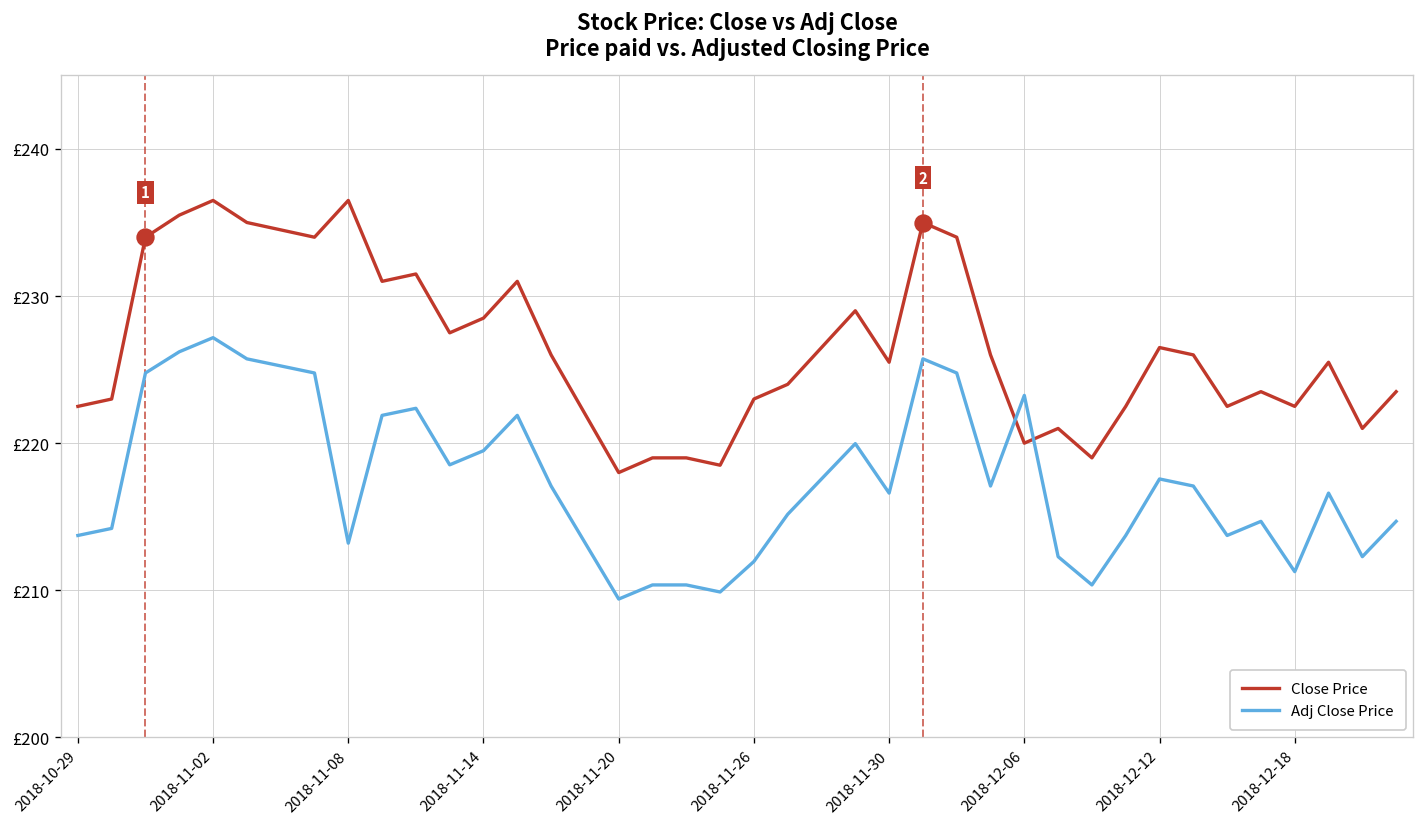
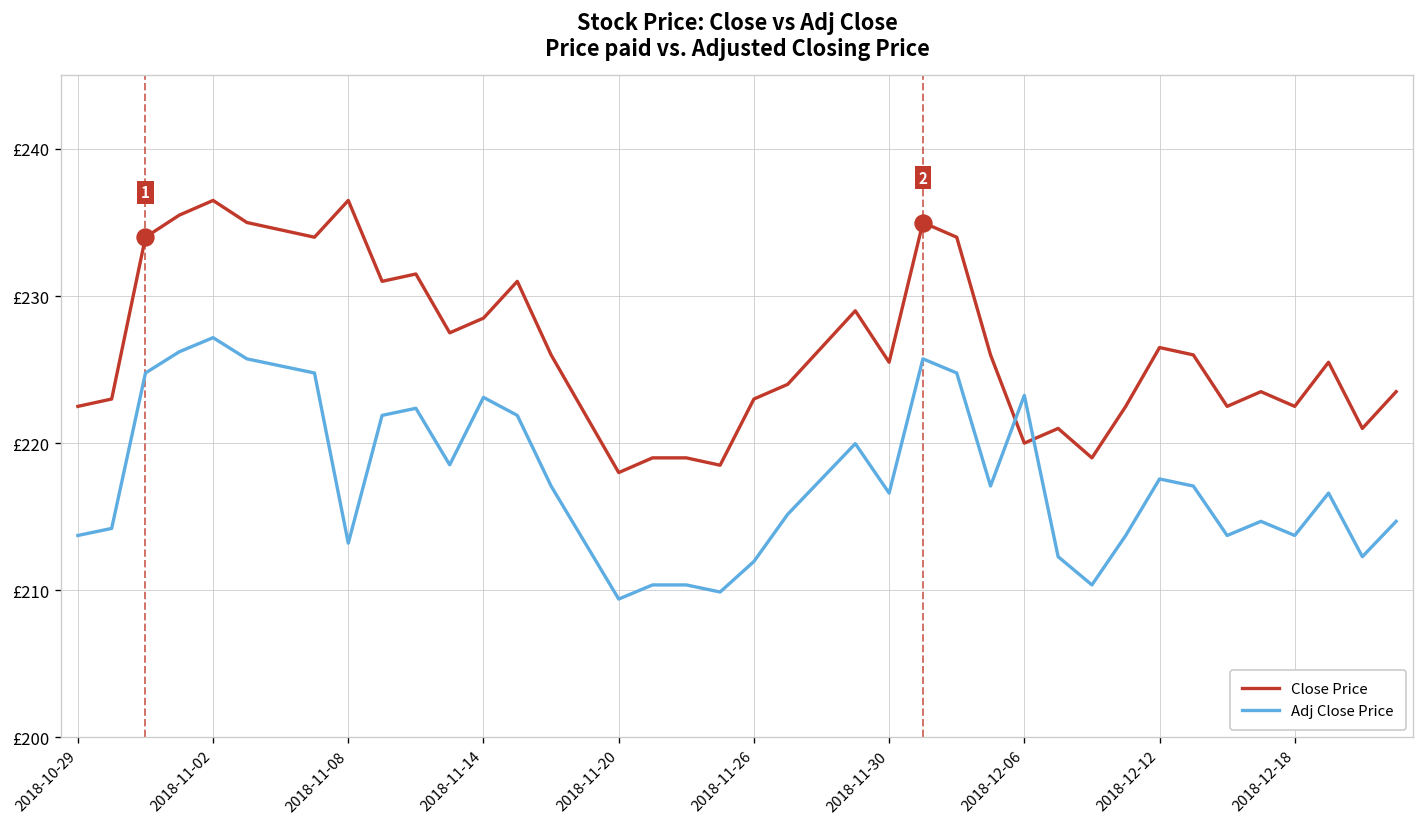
Adj Close Price, 2018-11-14: £219.5 -> £223.1
Adj Close Price, 2018-12-18: £211.3 -> £213.7
